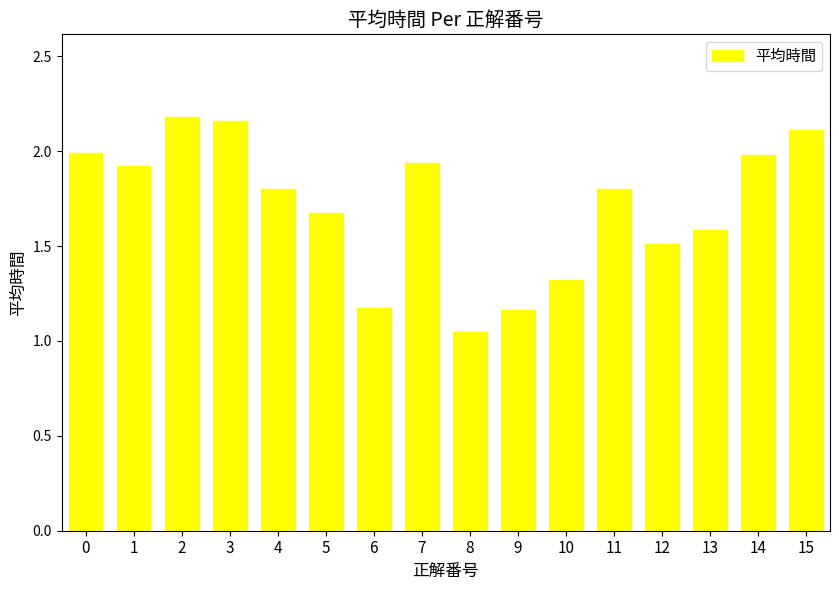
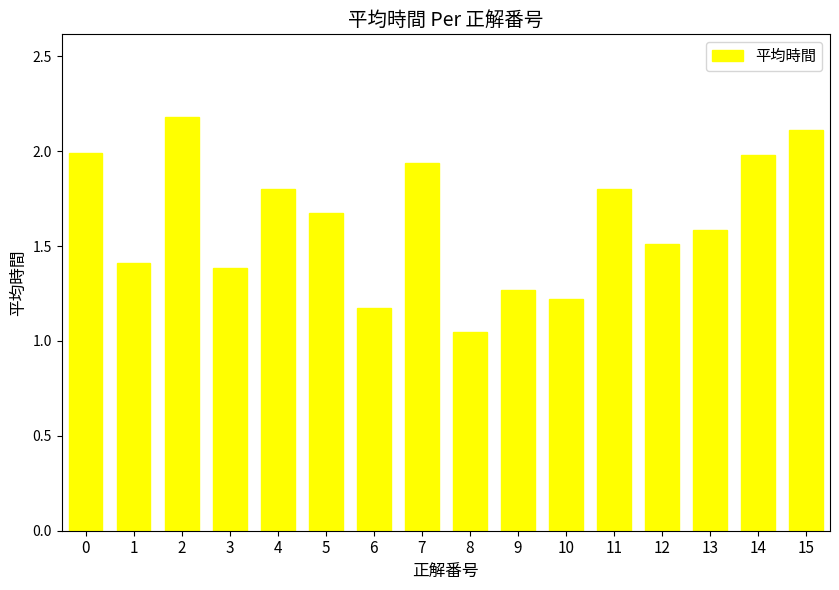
1: 1.92 -> 1.41
3: 2.16 -> 1.39
9: 1.16 -> 1.27
10: 1.32 -> 1.22
